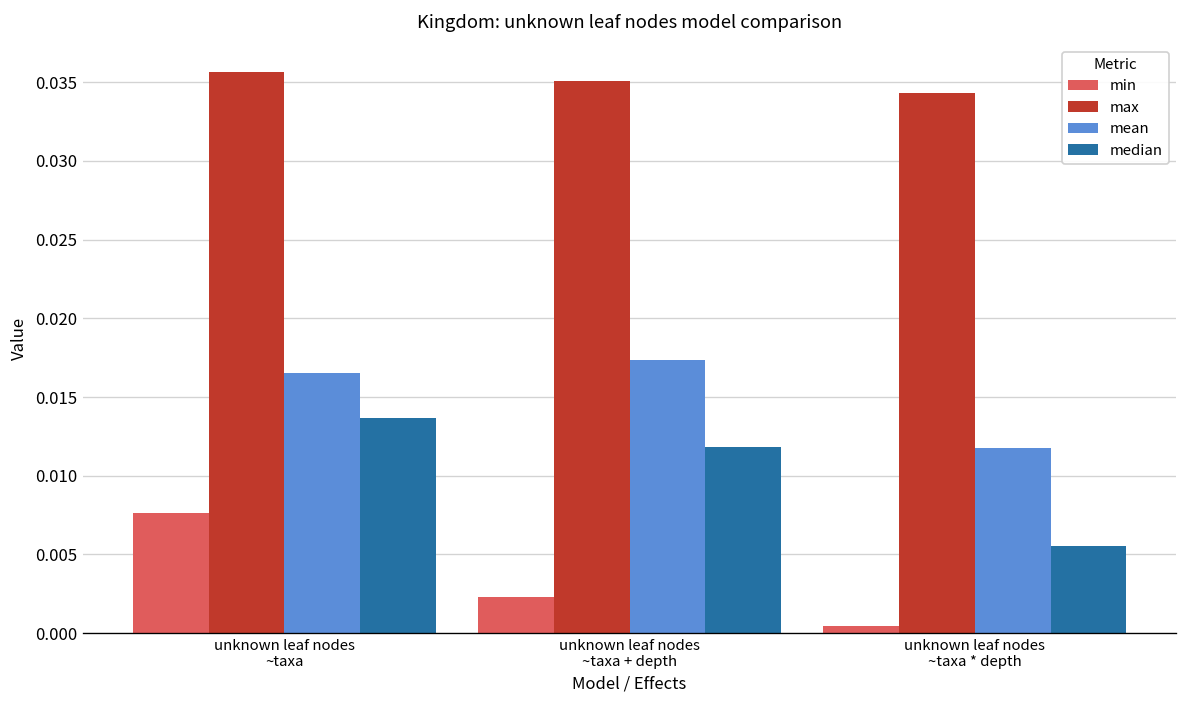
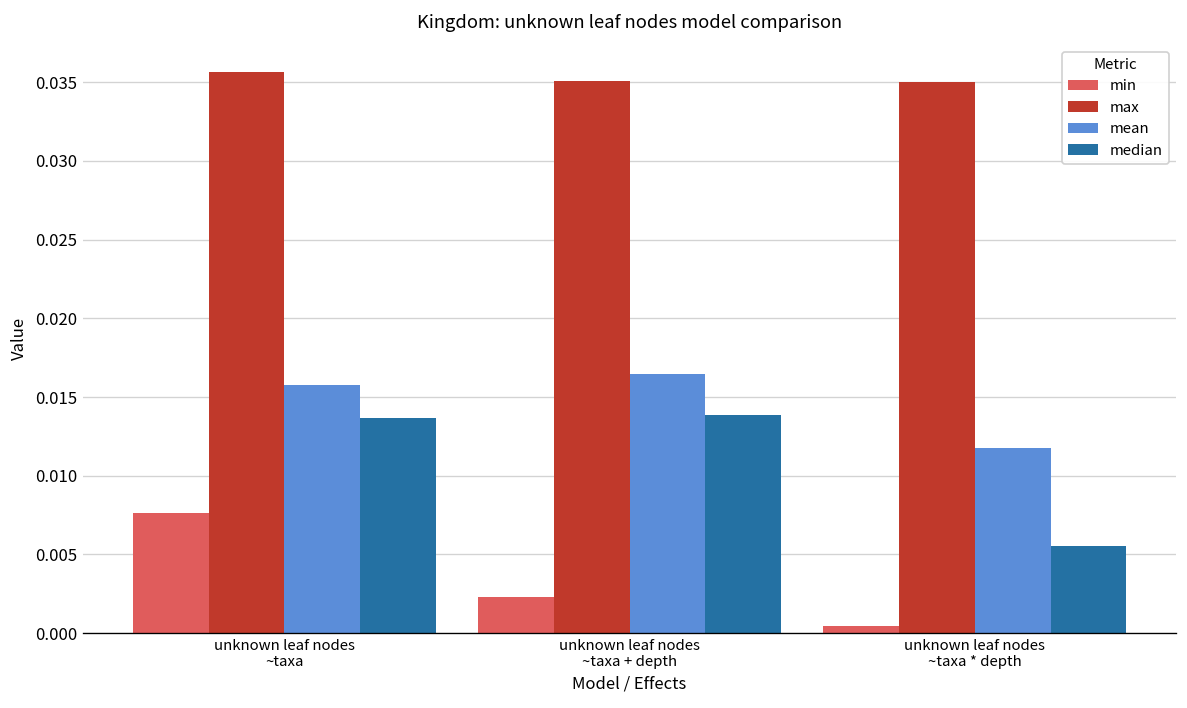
mean, unknown leaf nodes ~taxa: 0.0165 -> 0.0158
mean, unknown leaf nodes ~taxa + depth: 0.0173 -> 0.0164
median, unknown leaf nodes ~taxa + depth: 0.0118 -> 0.0139
max, unknown leaf nodes ~taxa * depth: 0.0343 -> 0.0350
